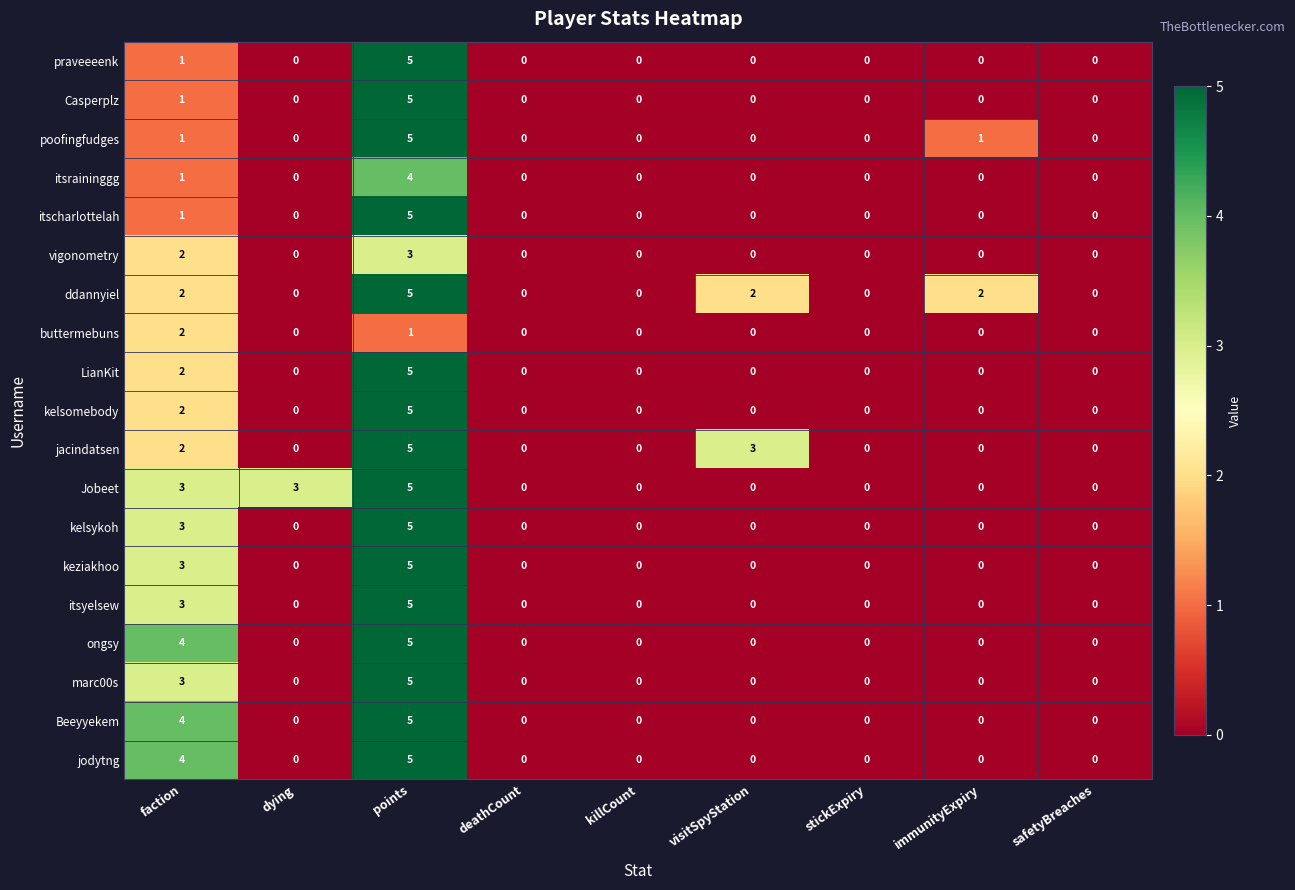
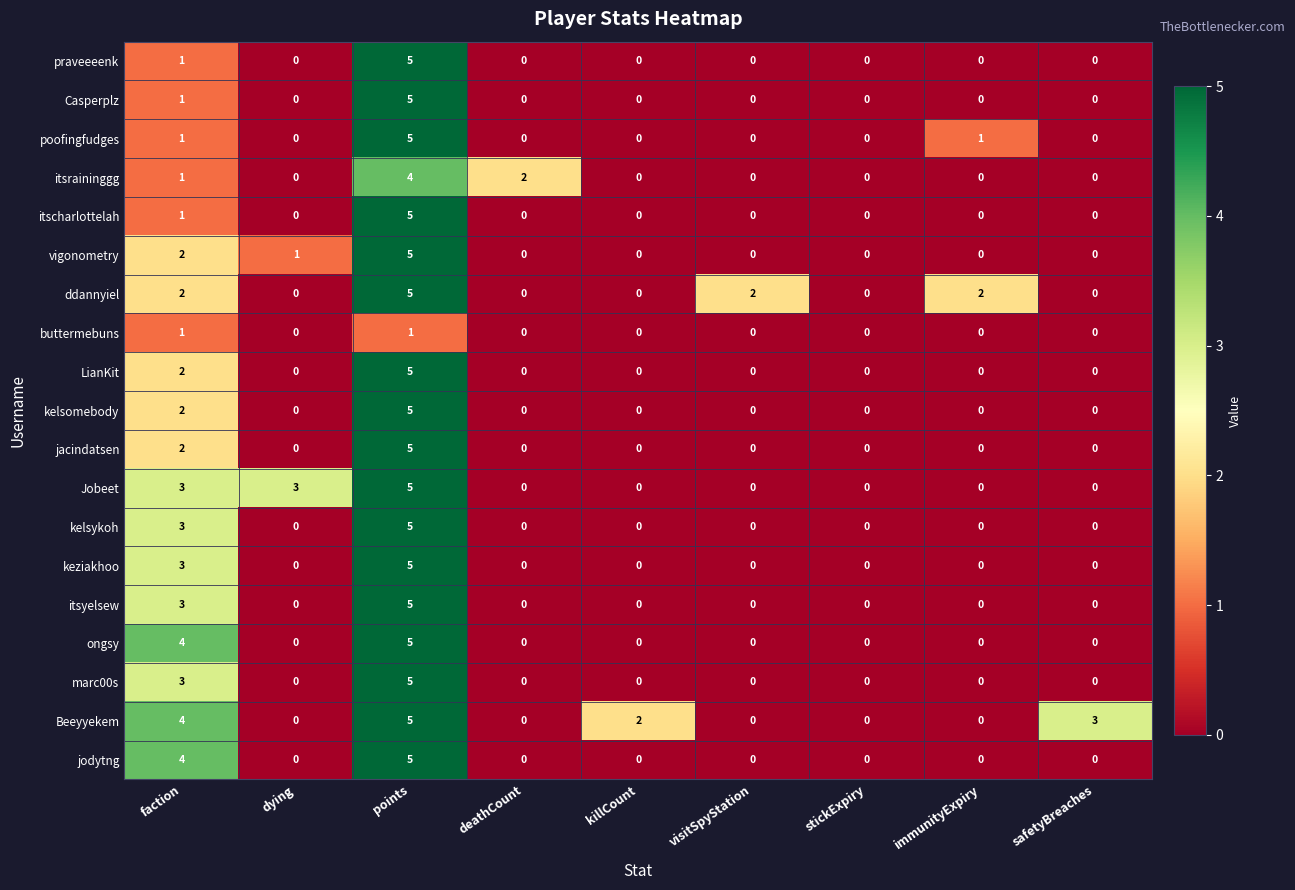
itsraininggg, deathCount: 0 -> 2
vigonometry, dying: 0 -> 1
vigonometry, points: 3 -> 5
buttermebuns, faction: 2 -> 1
jacindatsen, visitSpyStation: 3 -> 0
Beeyyekem, killCount: 0 -> 2
Beeyyekem, safetyBreaches: 0 -> 3
